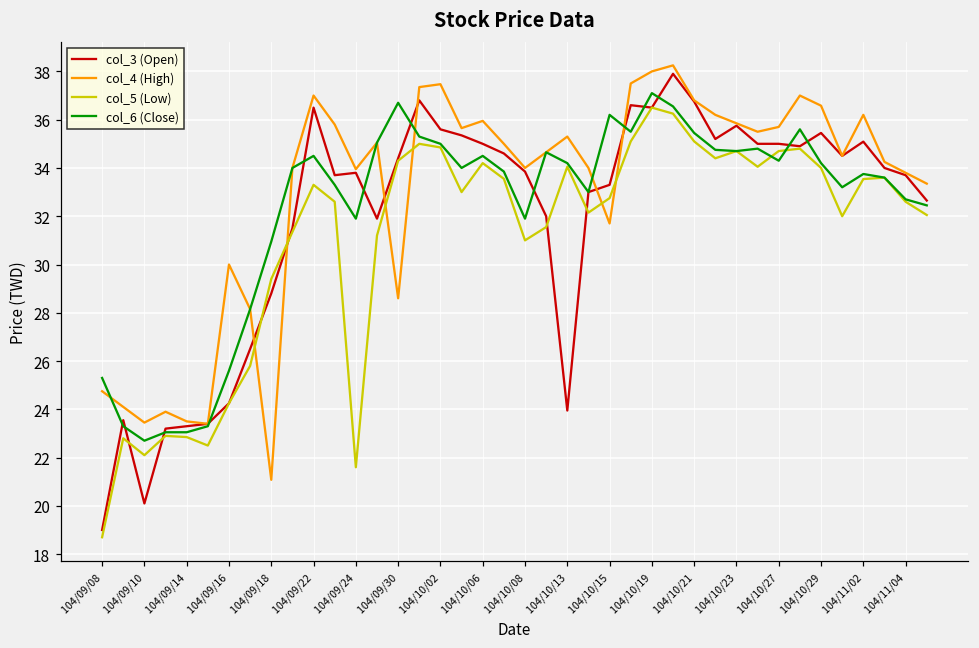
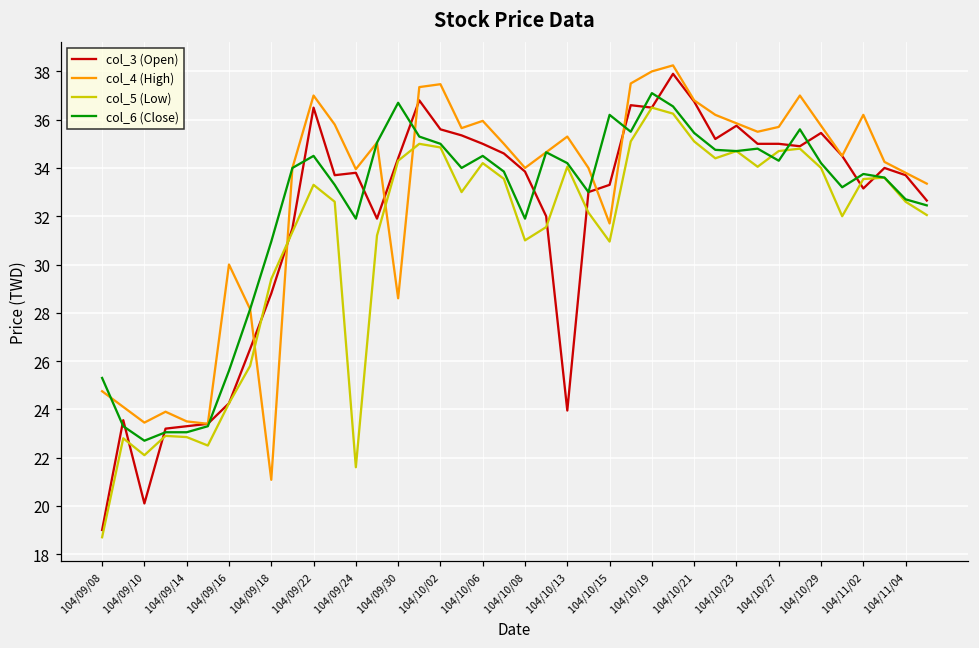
col_5 (Low), 104/10/15: 32.8 -> 31.0
col_4 (High), 104/10/29: 36.6 -> 35.8
col_3 (Open), 104/11/02: 35.1 -> 33.2
